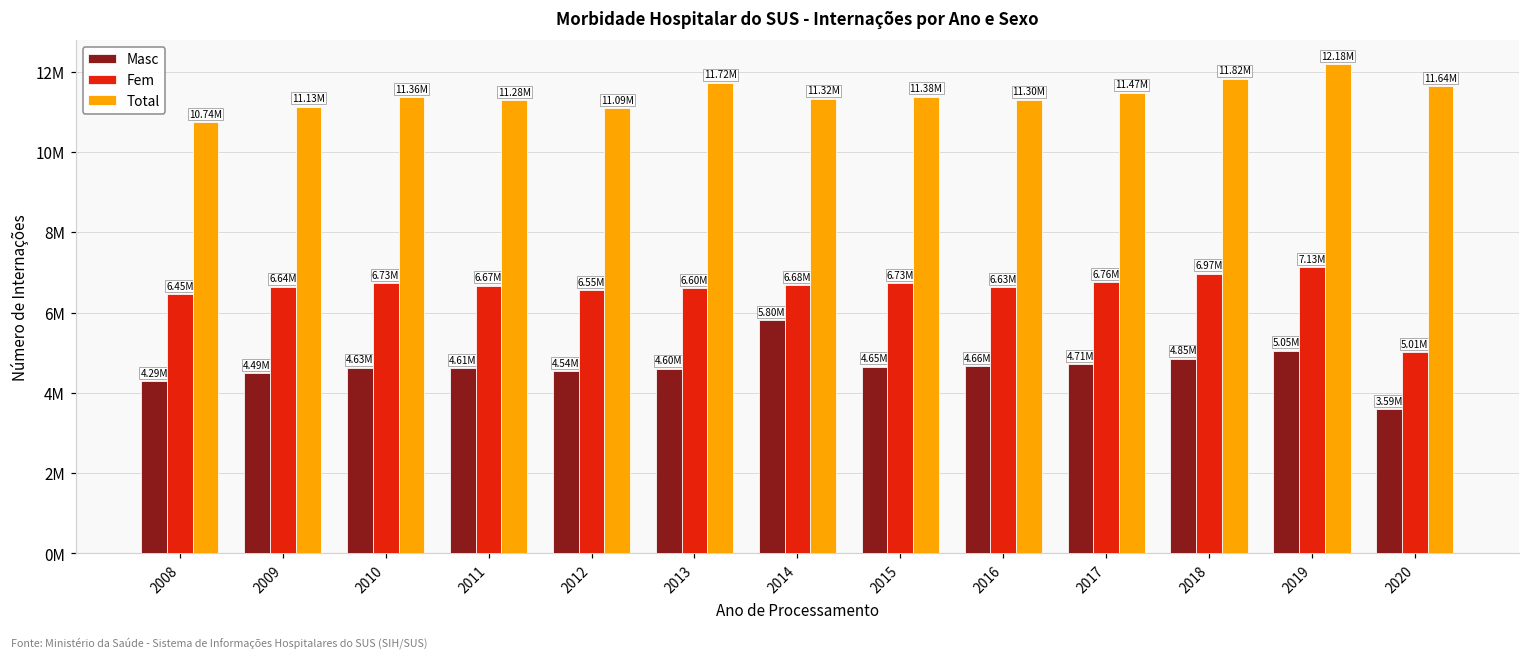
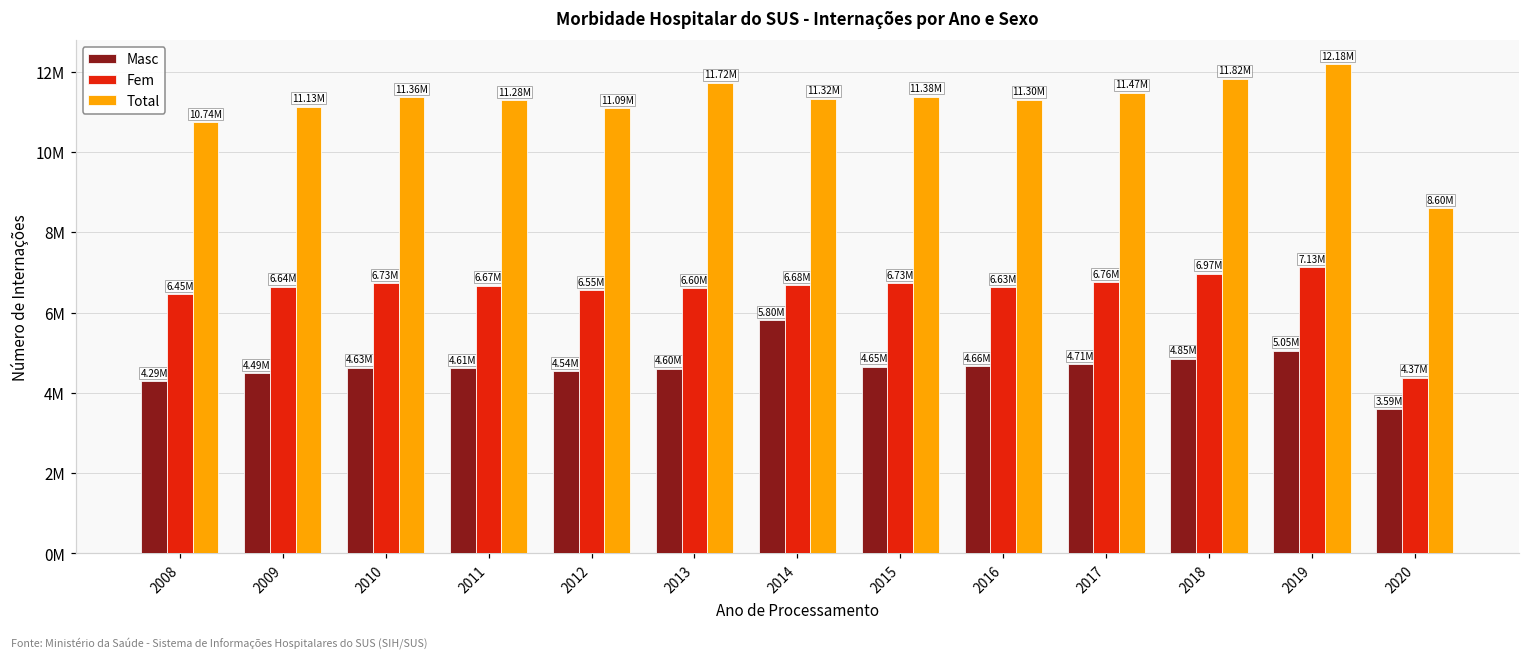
Fem, 2020: 5.01M -> 4.37M
Total, 2020: 11.64M -> 8.60M
